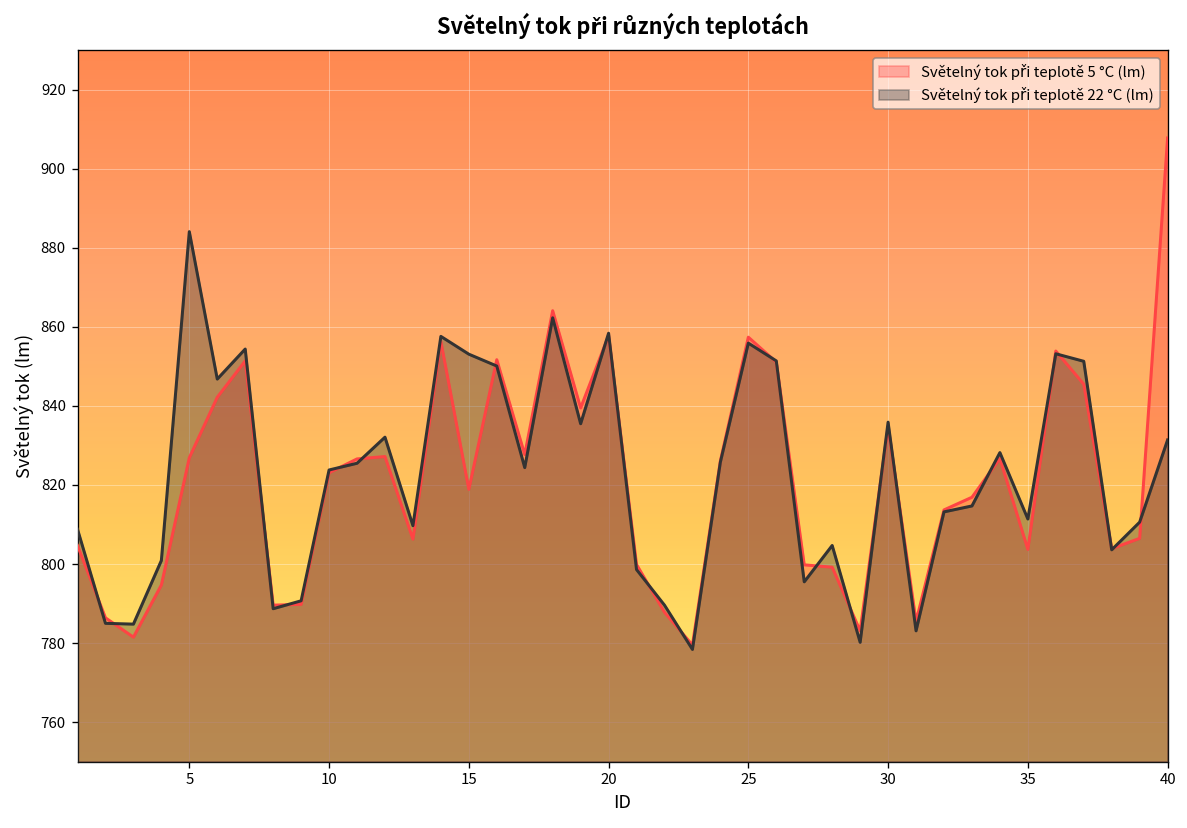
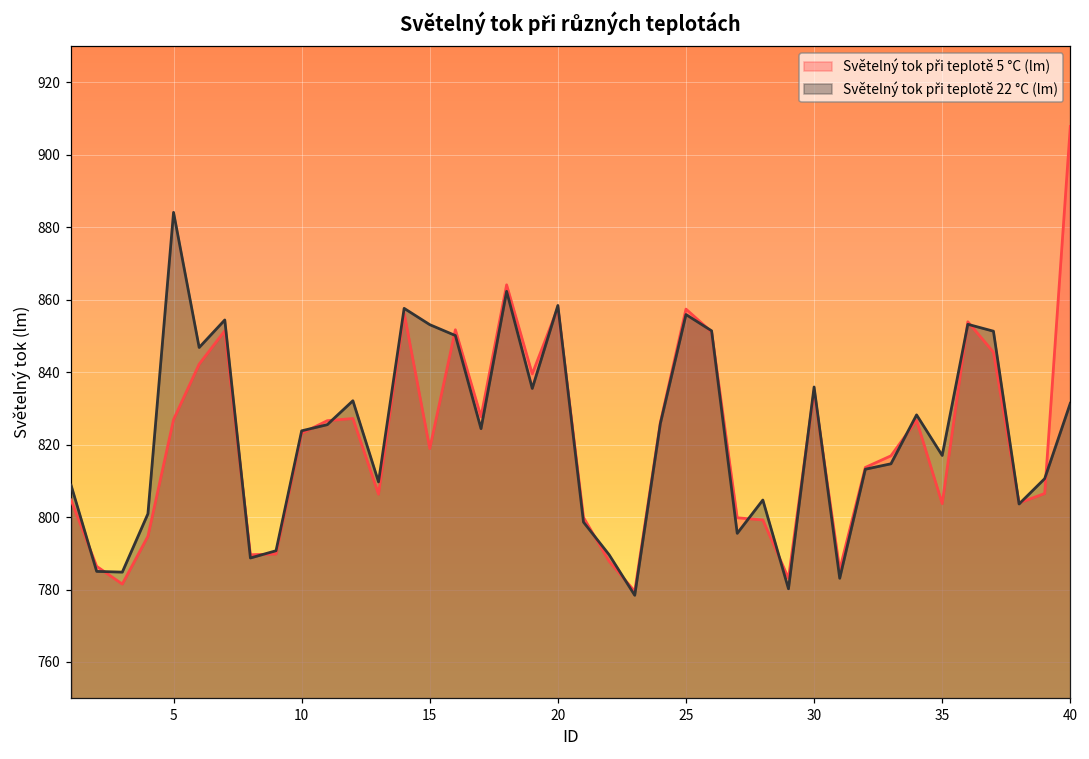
Světelný tok při teplotě 22 °C (lm), 35: 811 -> 817
